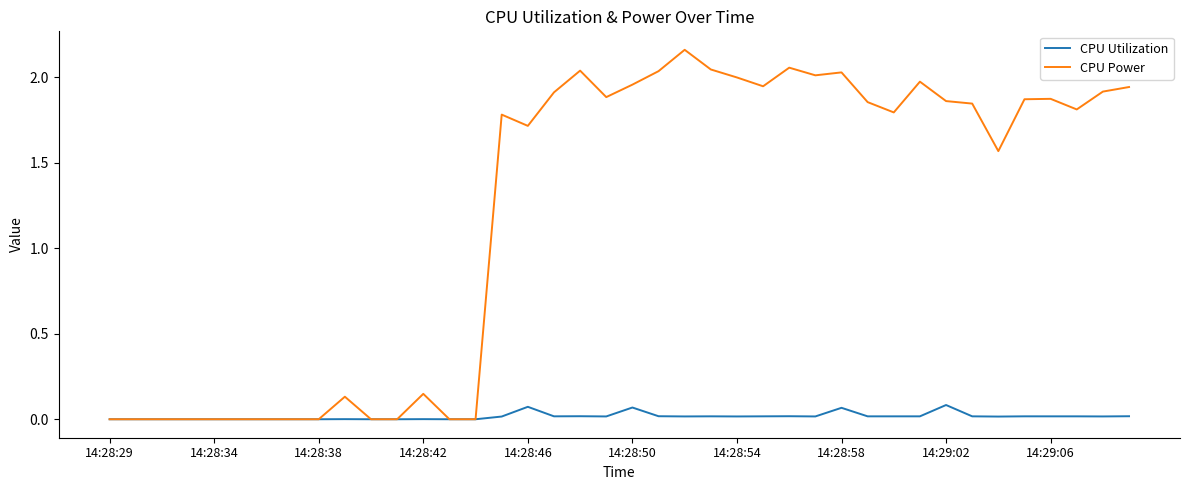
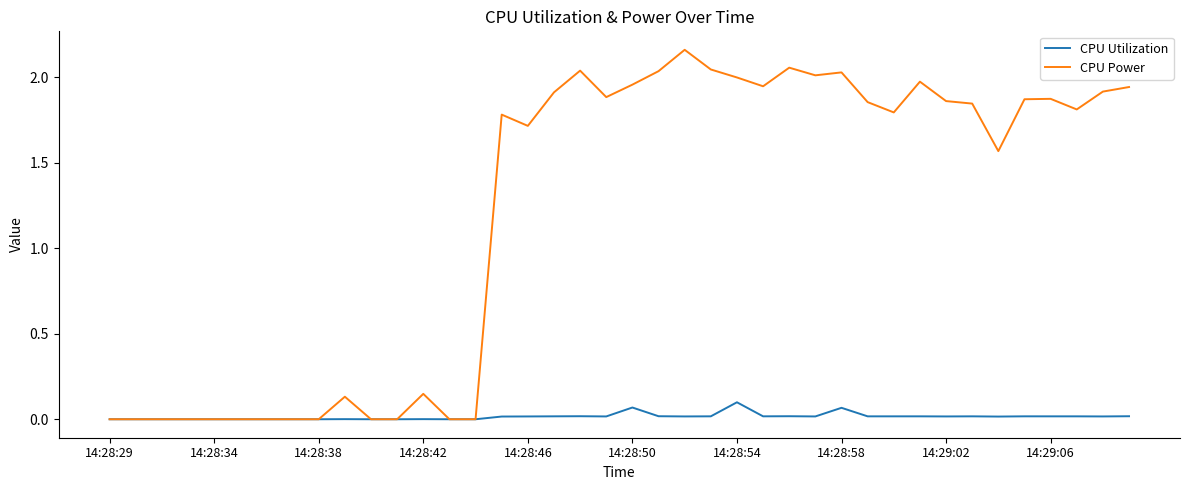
CPU Utilization, 14:28:46: 0.07 -> 0.02
CPU Utilization, 14:28:54: 0.02 -> 0.10
CPU Utilization, 14:29:02: 0.08 -> 0.02
